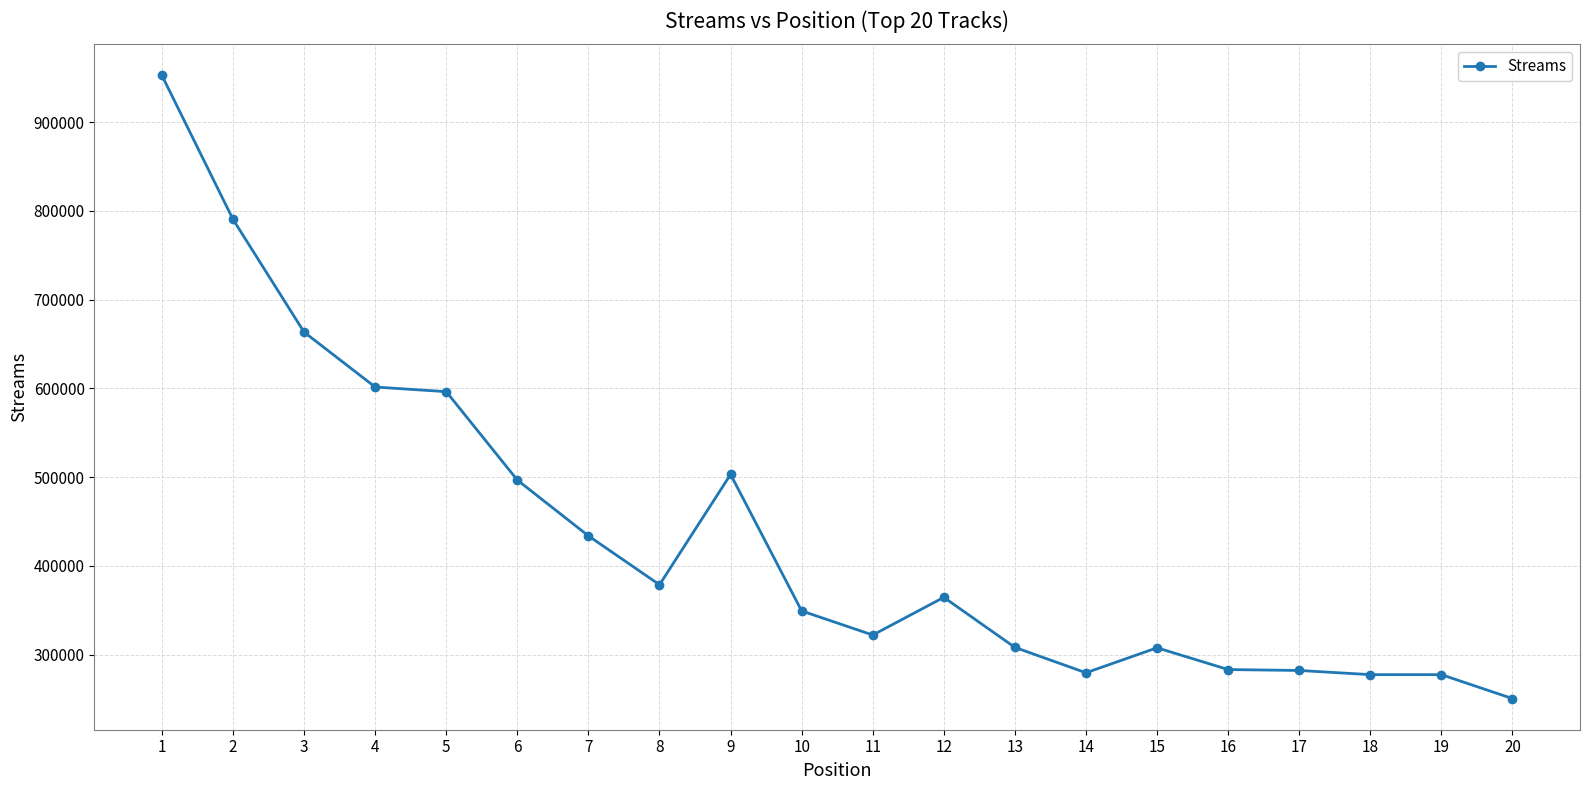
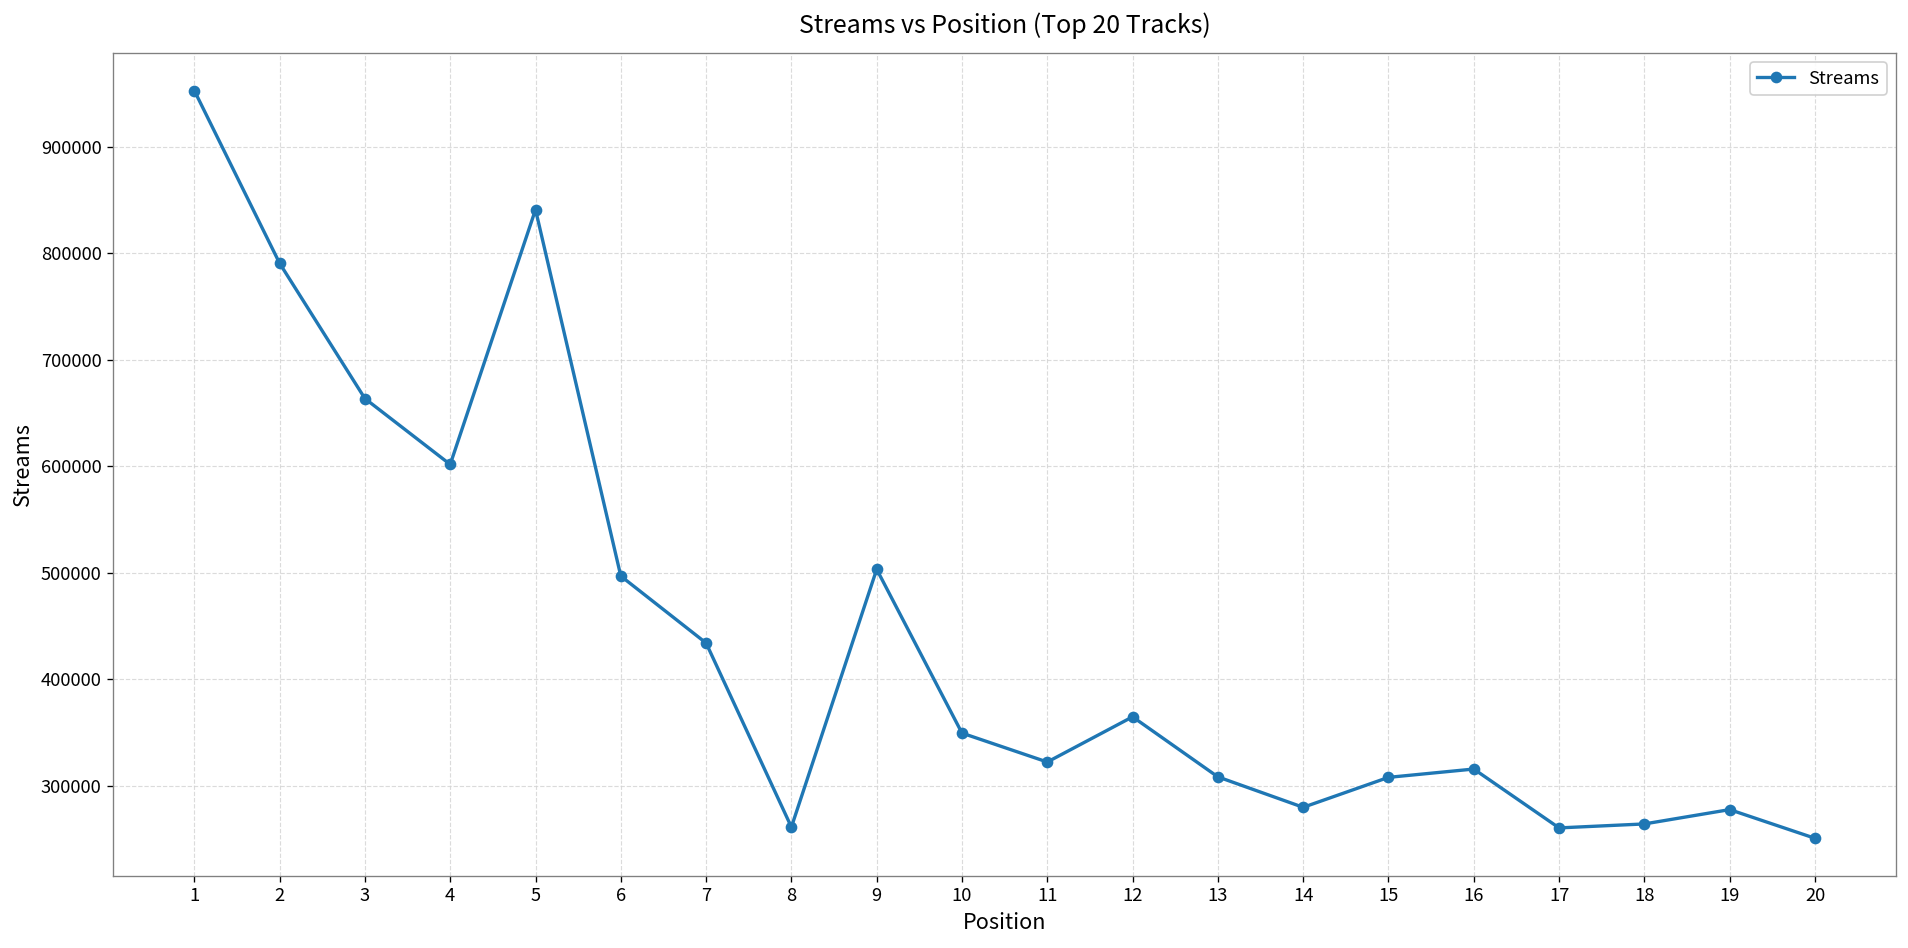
5: 600000 -> 840000
8: 380000 -> 260000
16: 280000 -> 320000
17: 280000 -> 260000
18: 280000 -> 260000
